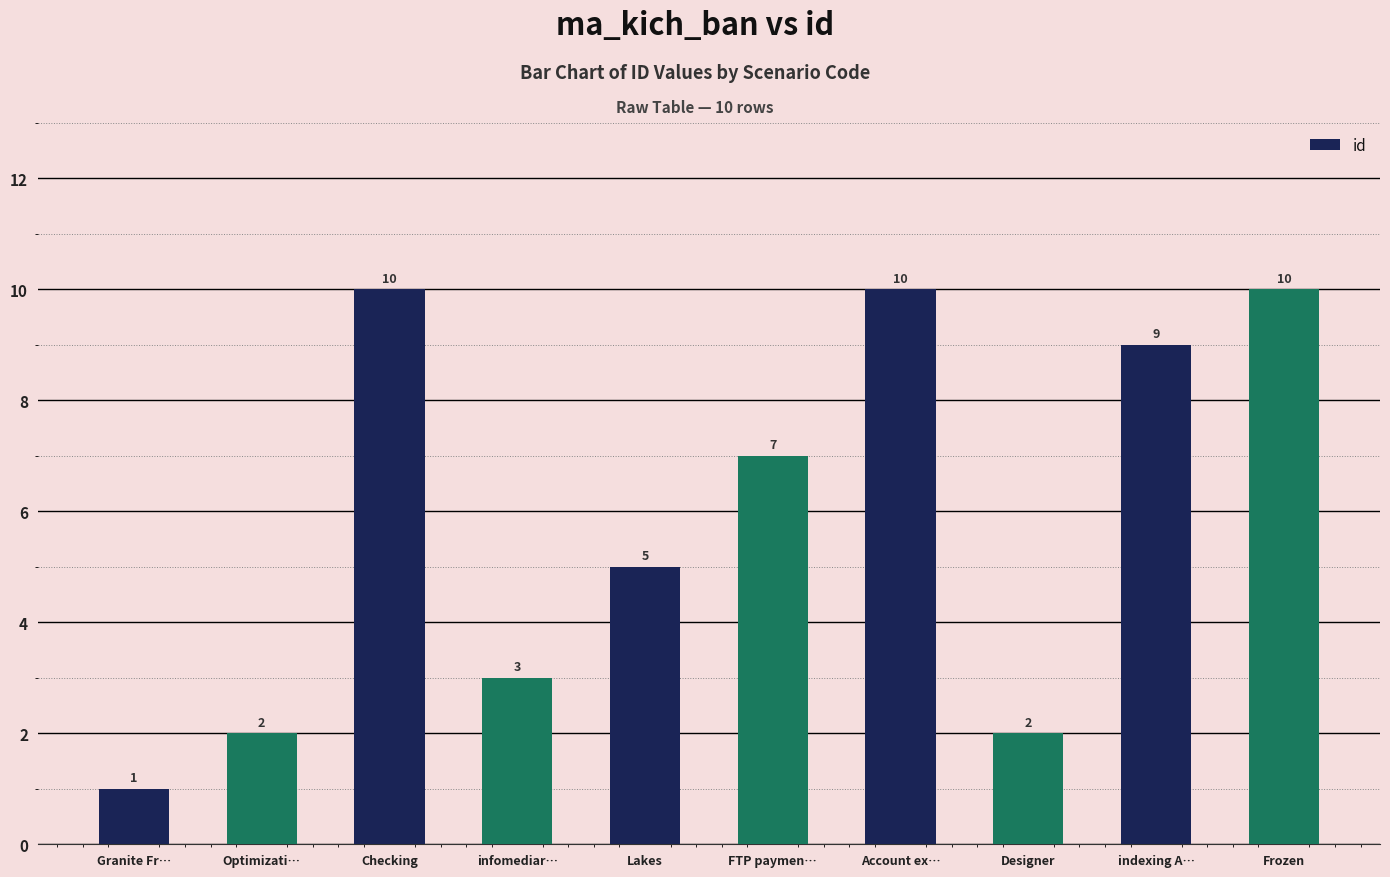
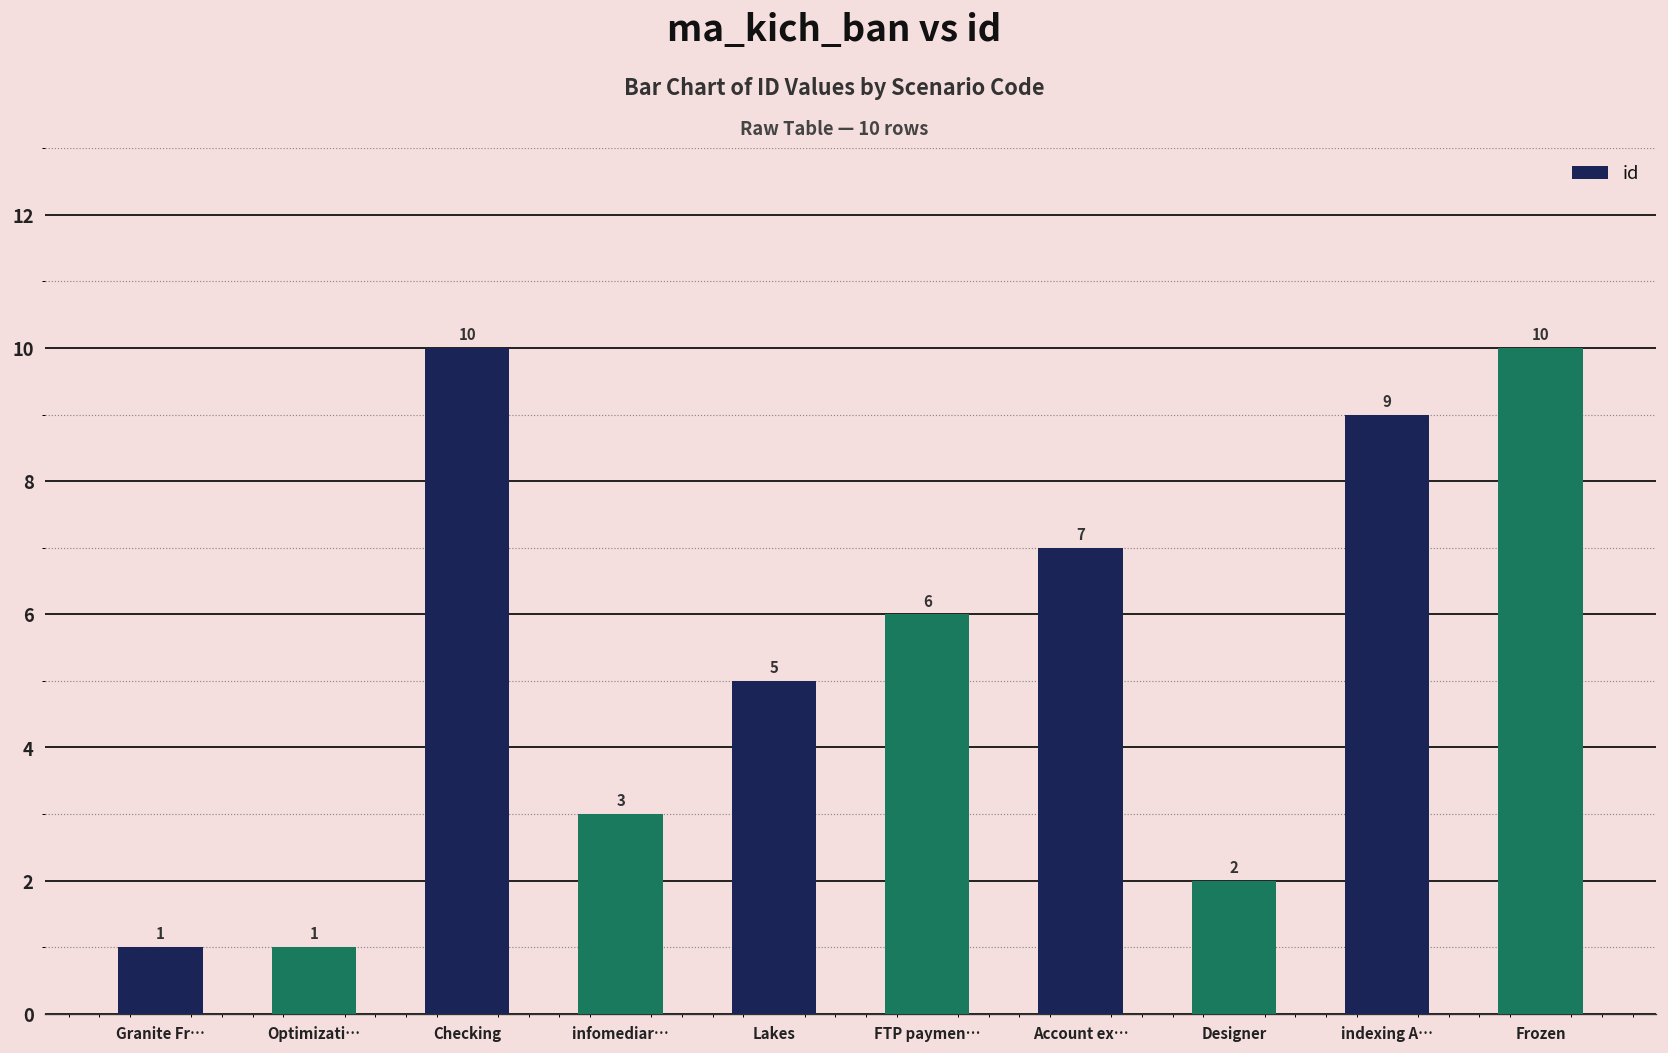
Optimizati…: 2 -> 1
FTP paymen…: 7 -> 6
Account ex…: 10 -> 7
